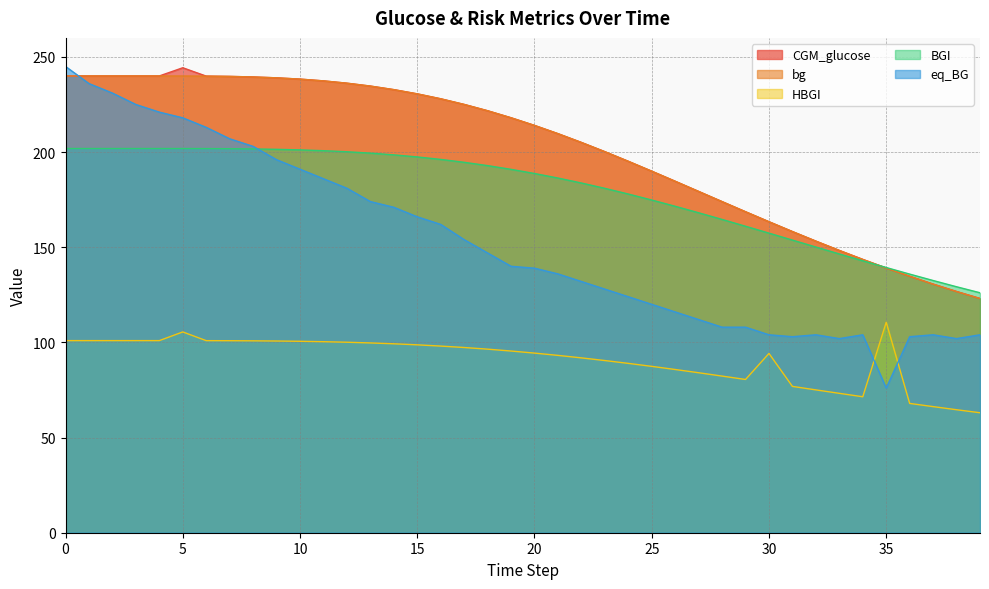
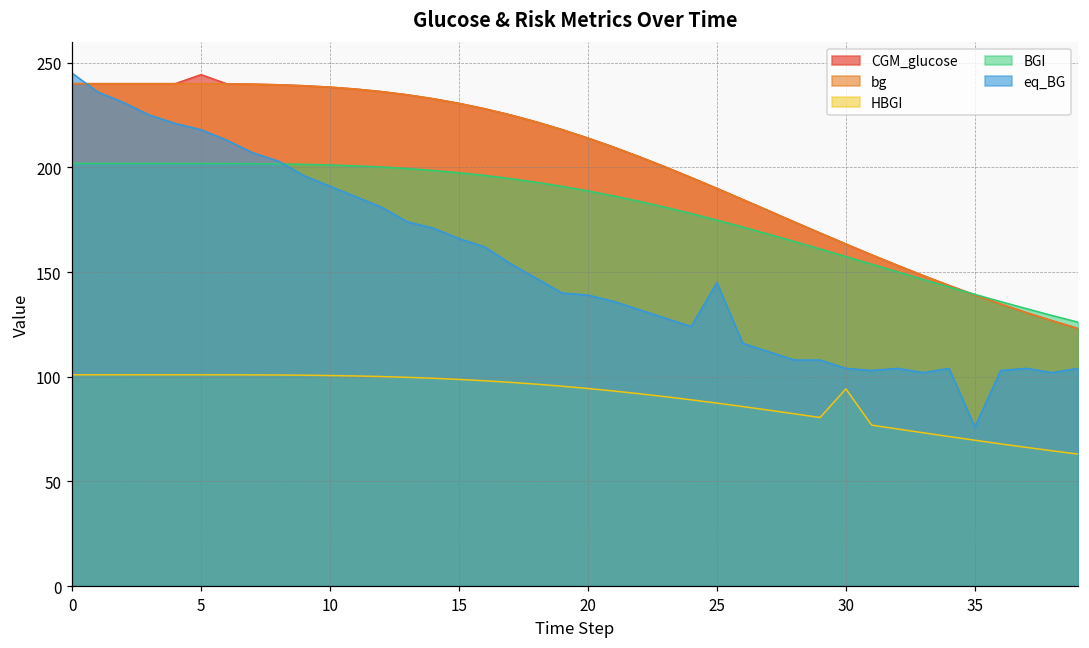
HBGI, 5: 106 -> 101
eq_BG, 25: 120 -> 145
HBGI, 35: 111 -> 70
